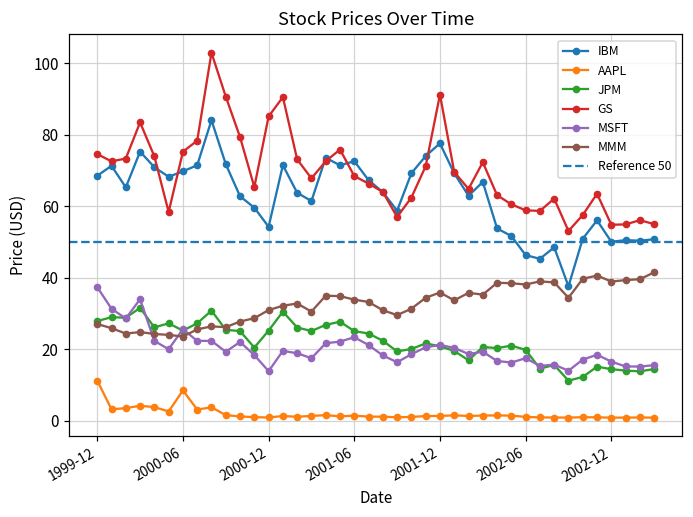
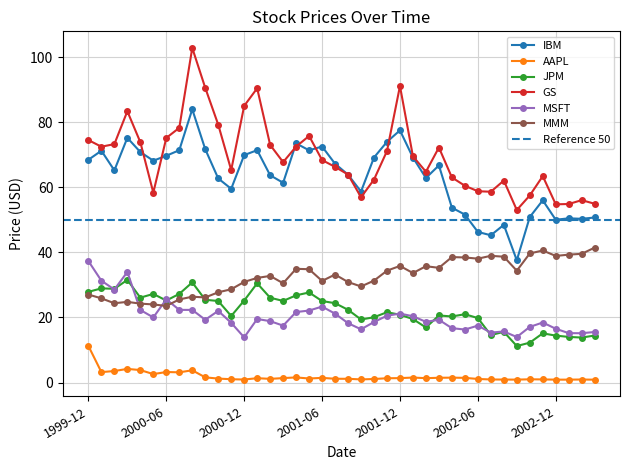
AAPL, 2000-06: 8 -> 3
IBM, 2000-12: 54 -> 70
MMM, 2001-06: 34 -> 31
